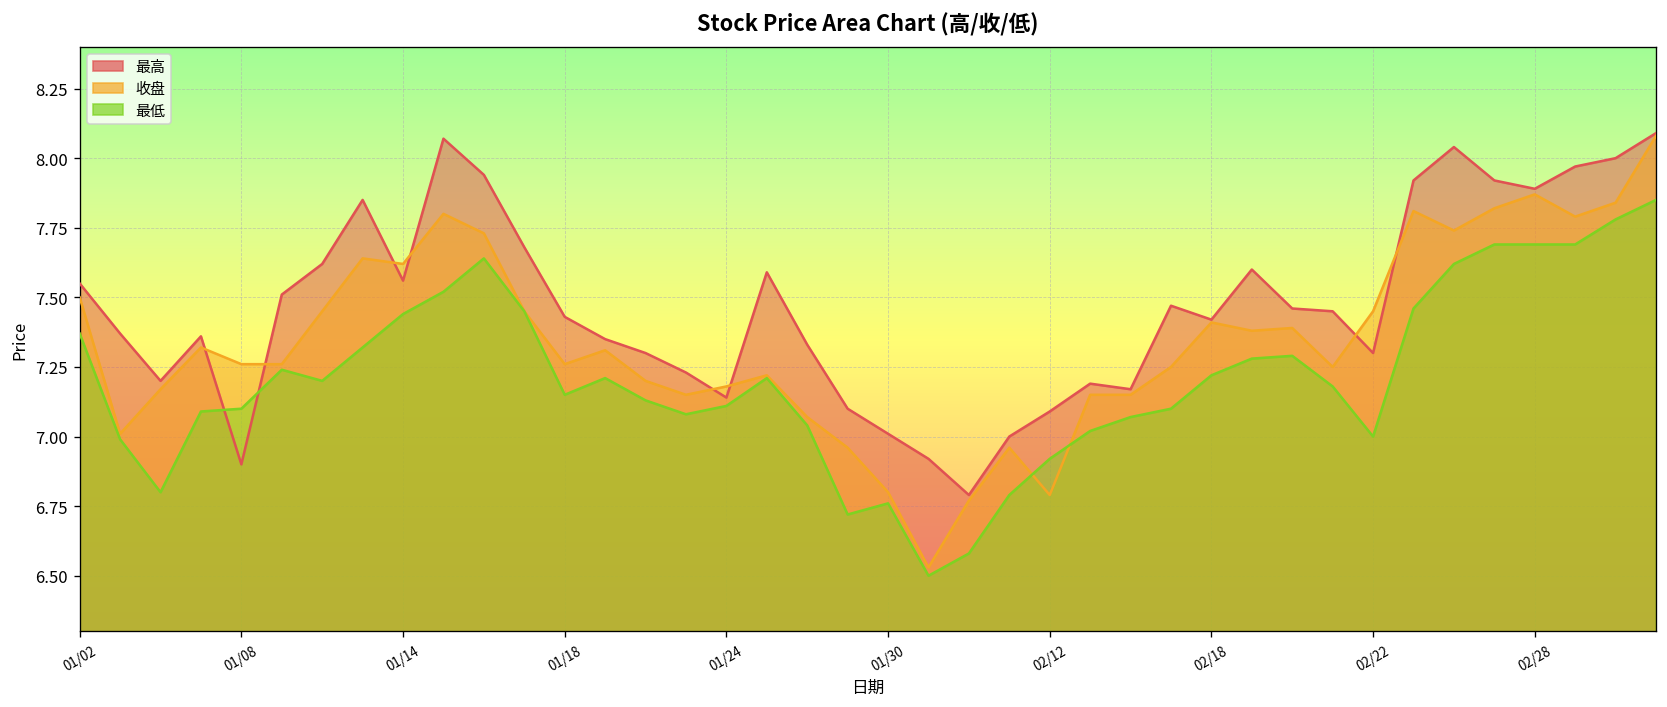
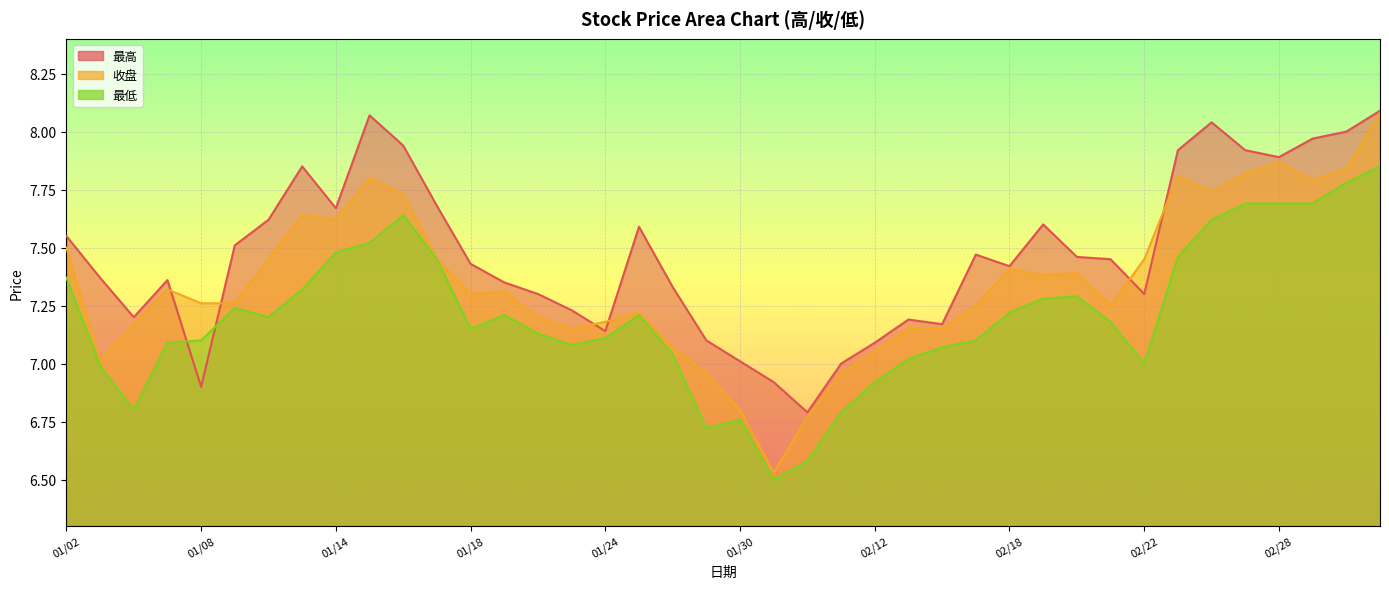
最高, 01/14: 7.56 -> 7.67
最低, 01/14: 7.44 -> 7.48
收盘, 01/18: 7.26 -> 7.30
收盘, 02/12: 6.79 -> 7.05
